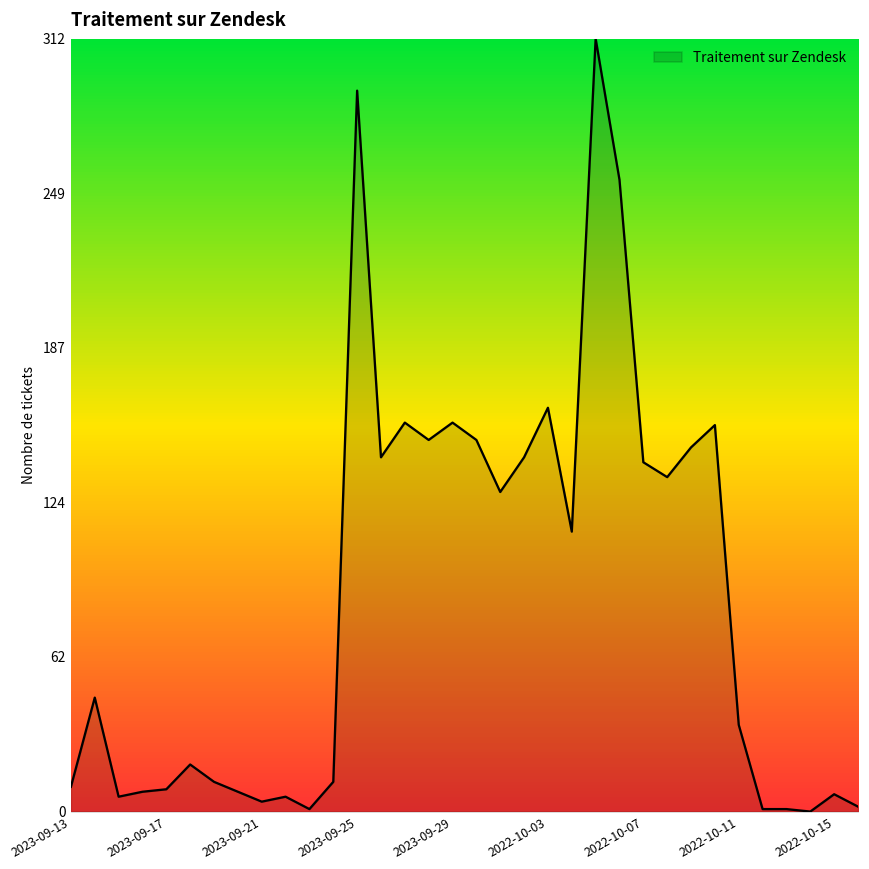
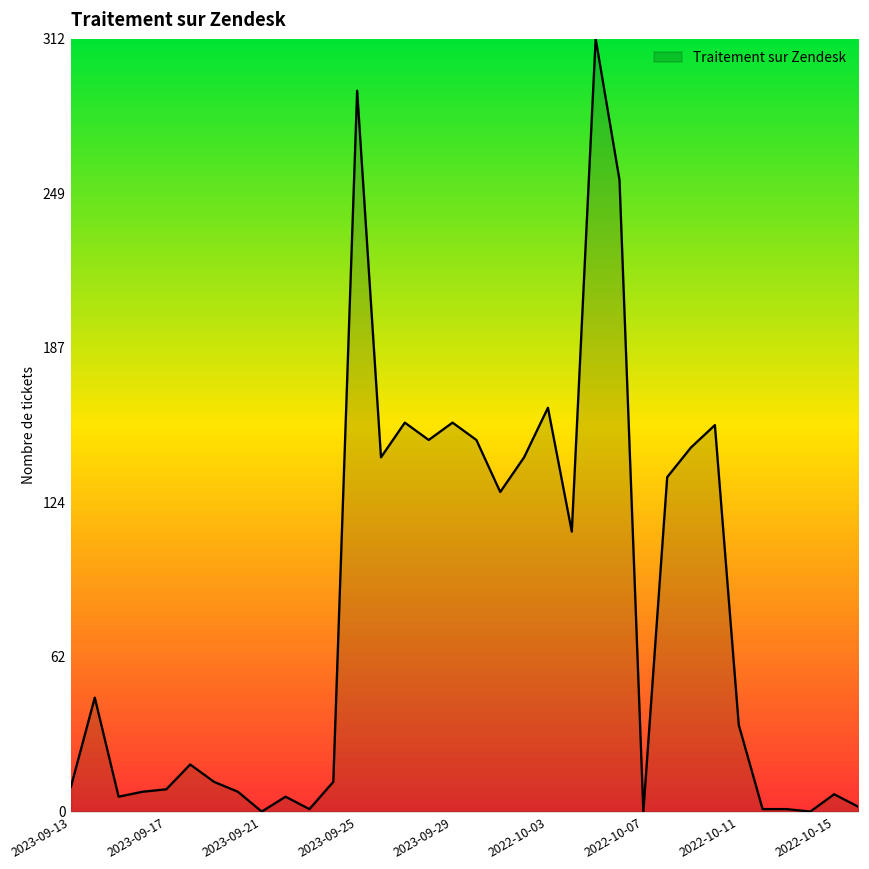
2023-09-21: 4 -> 0
2022-10-07: 141 -> 0
